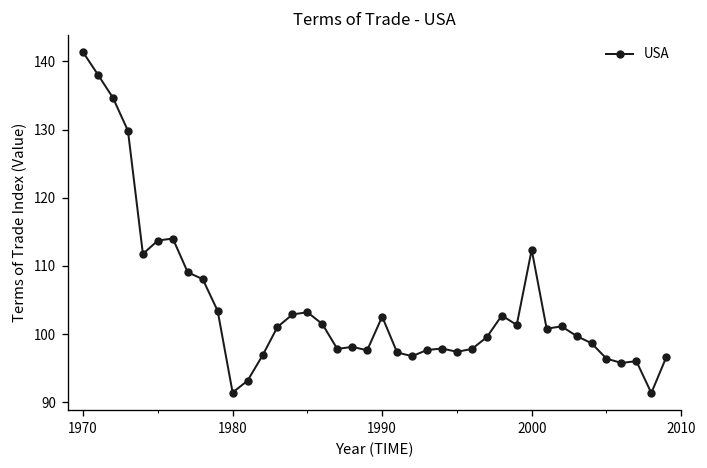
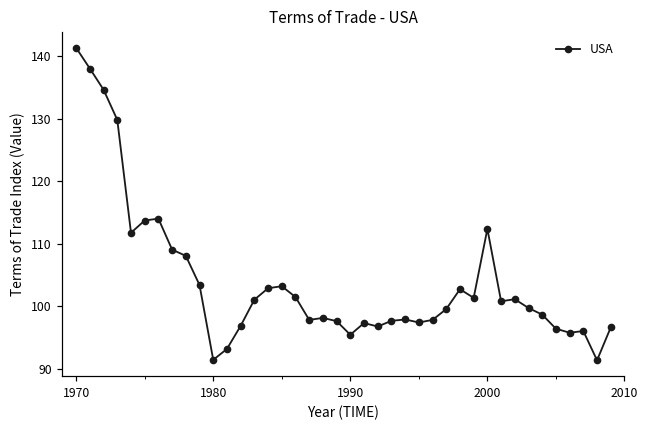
1990: 103 -> 95
